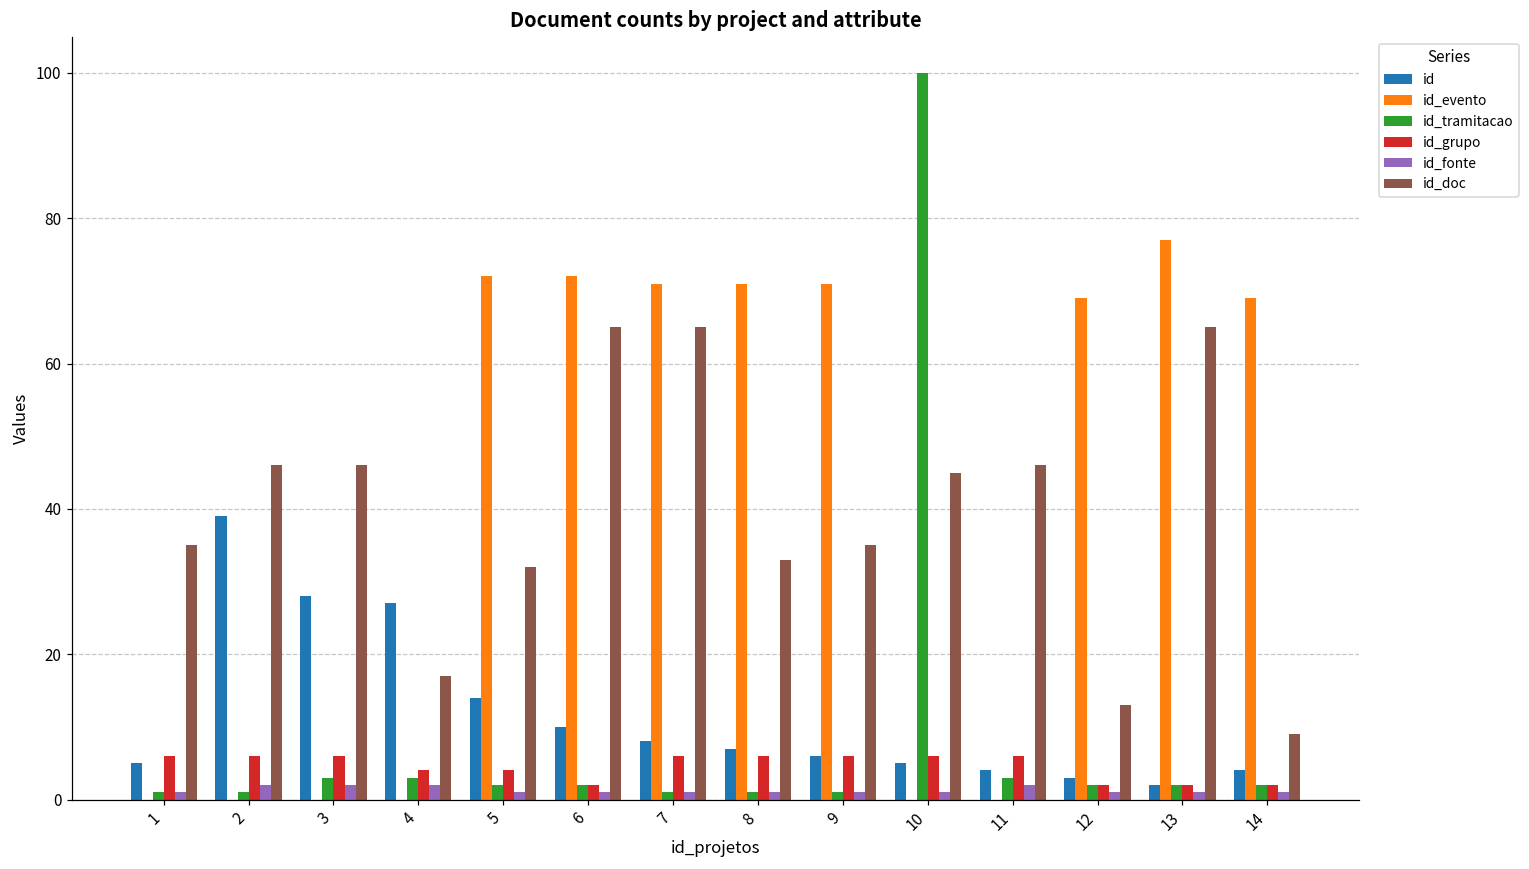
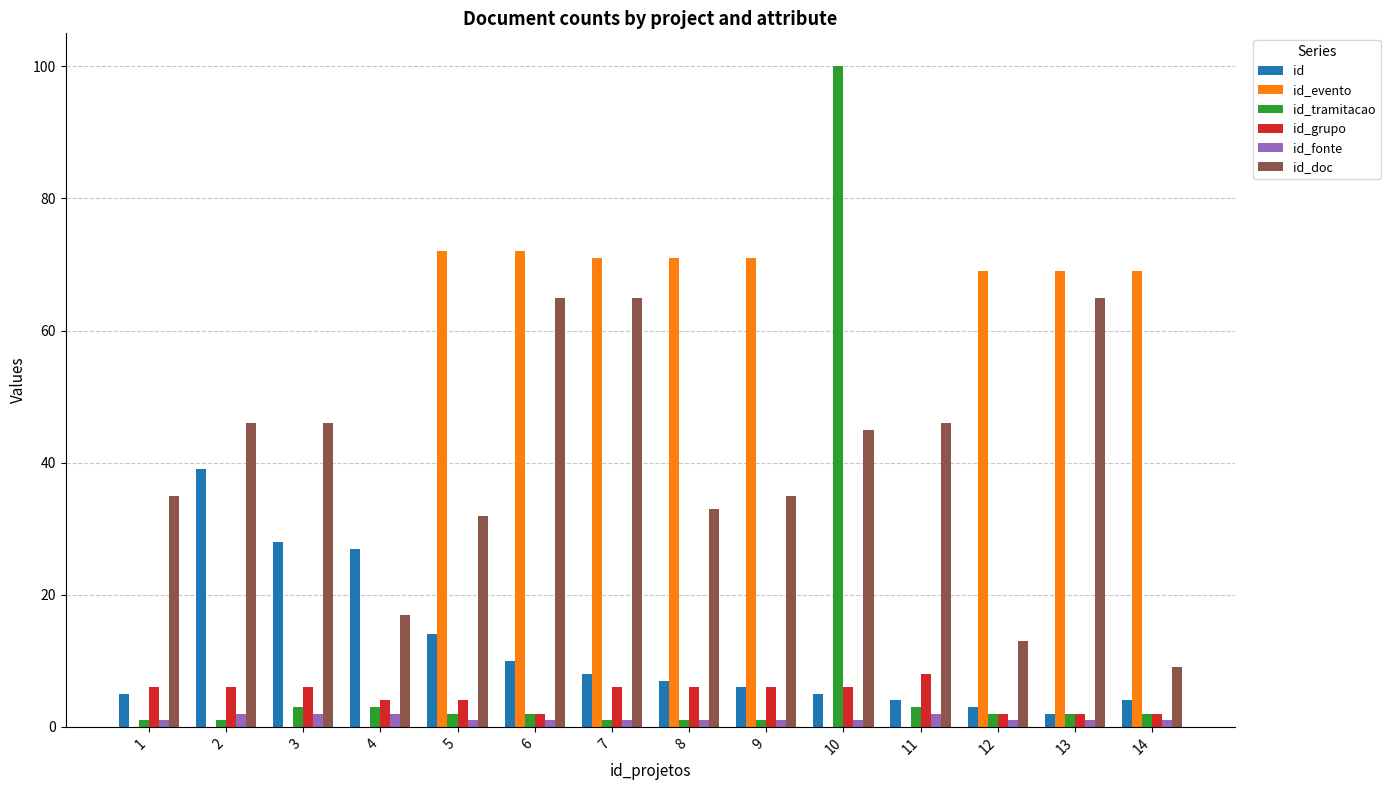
id_grupo, 11: 6 -> 8
id_evento, 13: 77 -> 69
